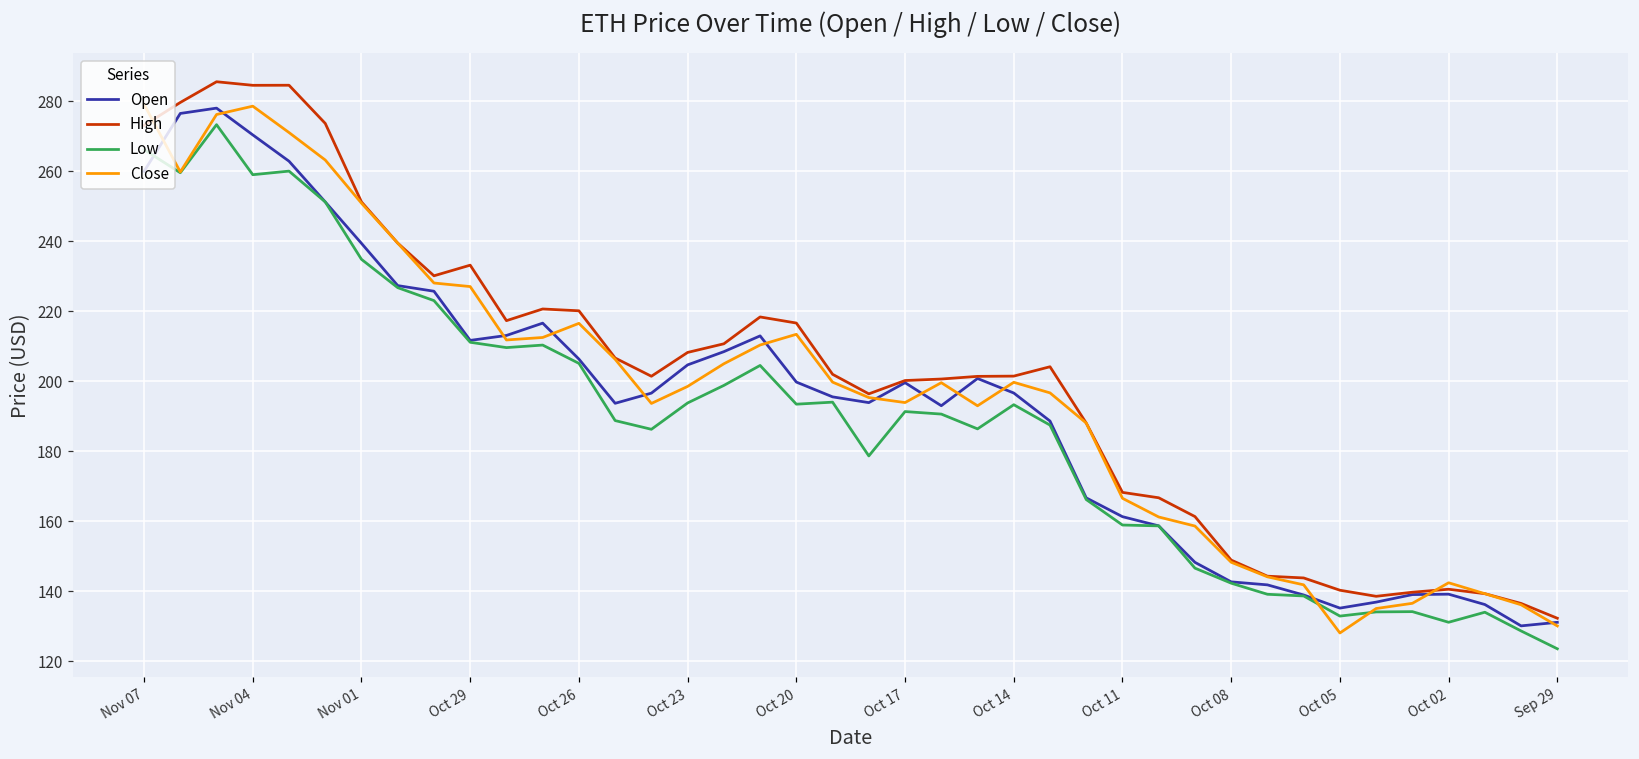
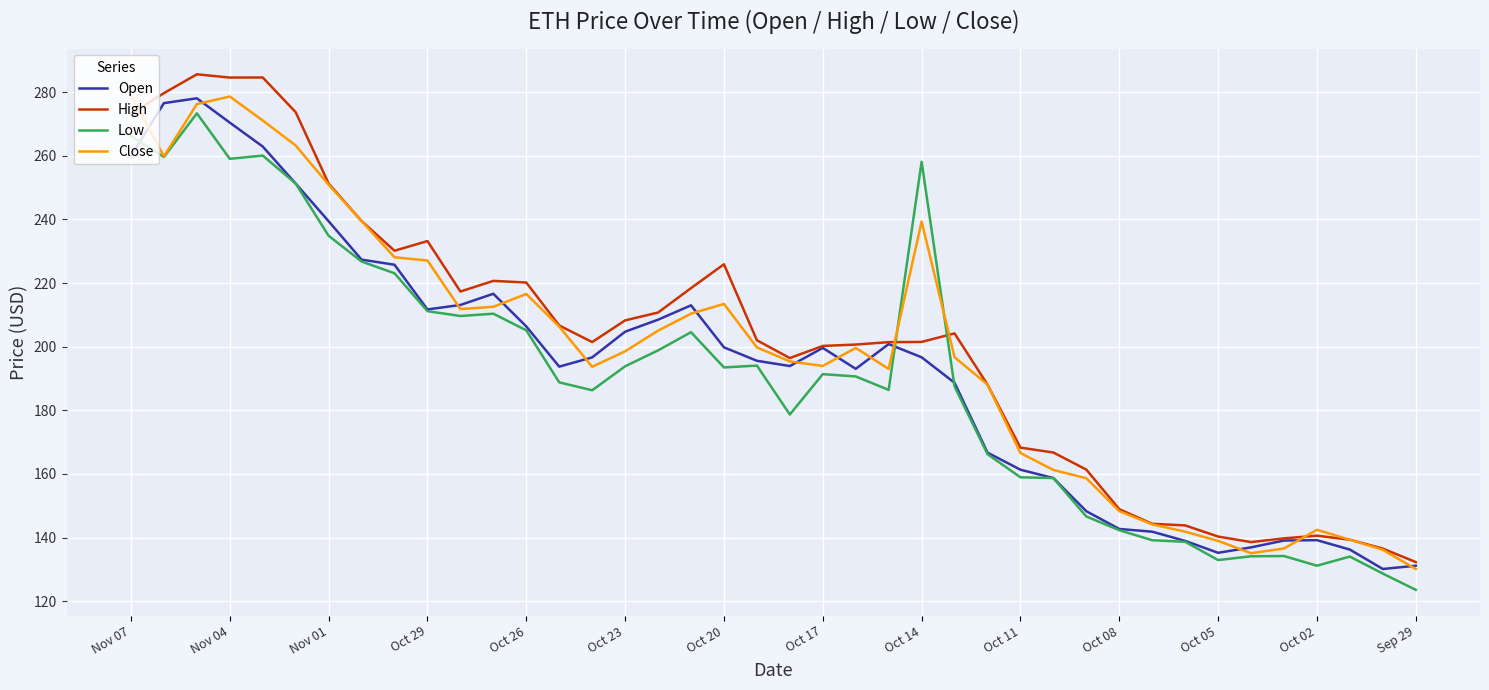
High, Oct 20: 217 -> 226
Low, Oct 14: 193 -> 258
Close, Oct 14: 200 -> 239
Close, Oct 05: 128 -> 139
